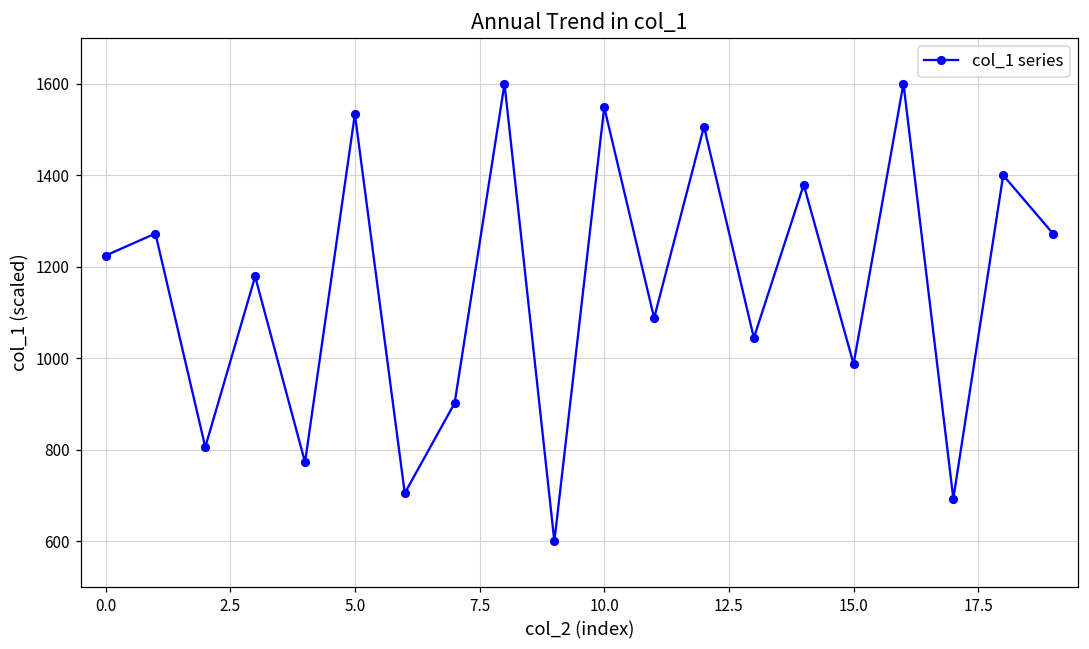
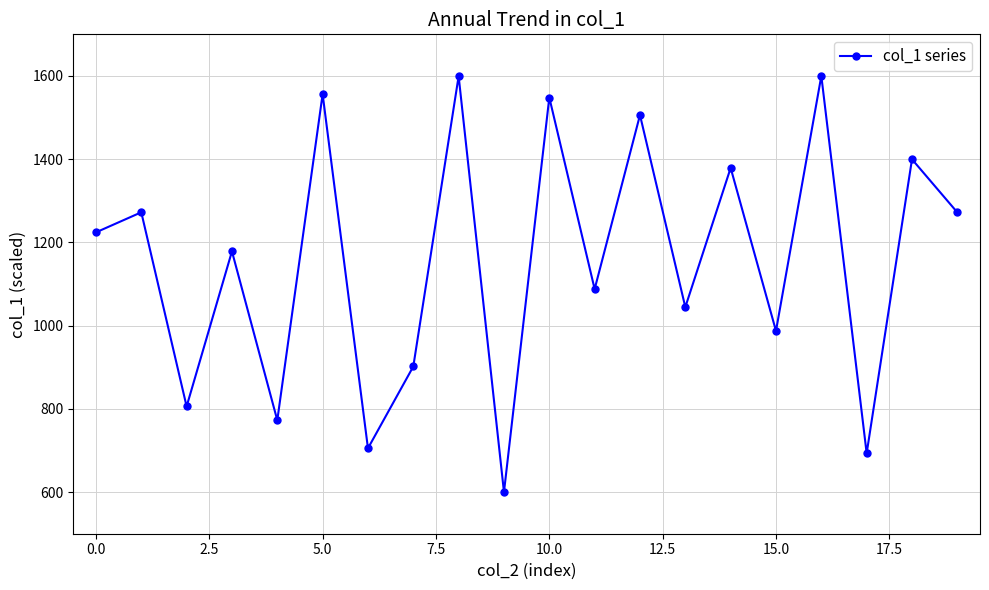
5.0: 1530 -> 1560
